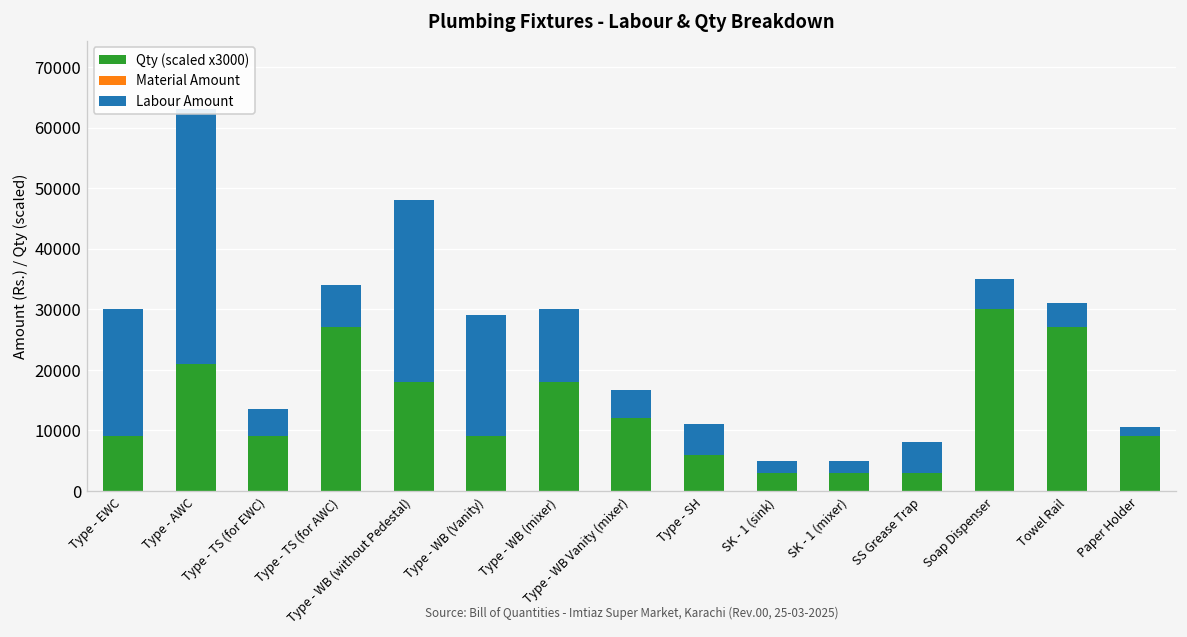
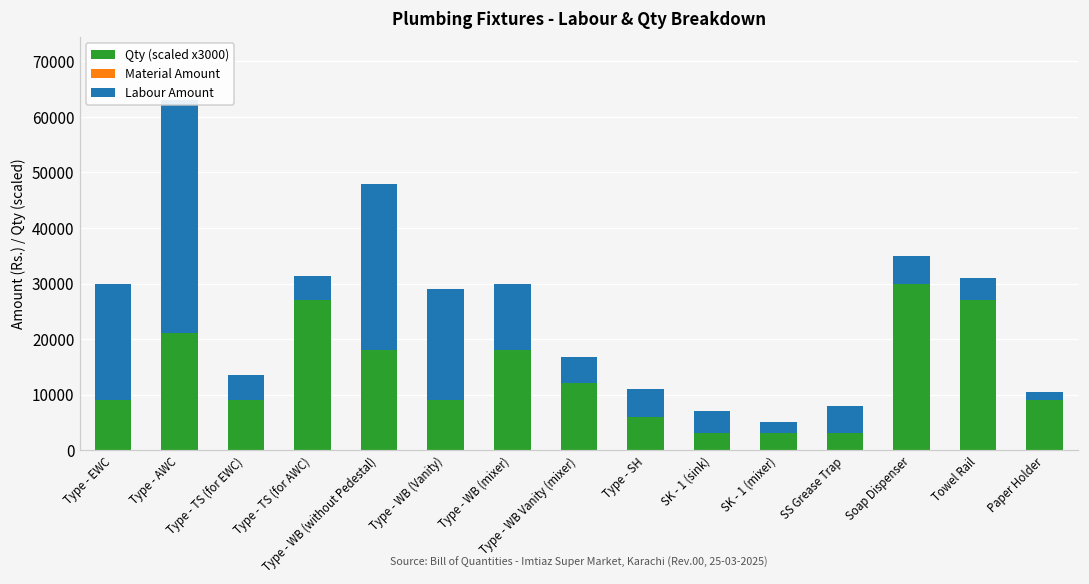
Labour Amount, Type - TS (for AWC): 7000 -> 4000
Labour Amount, SK - 1 (sink): 2000 -> 4000
